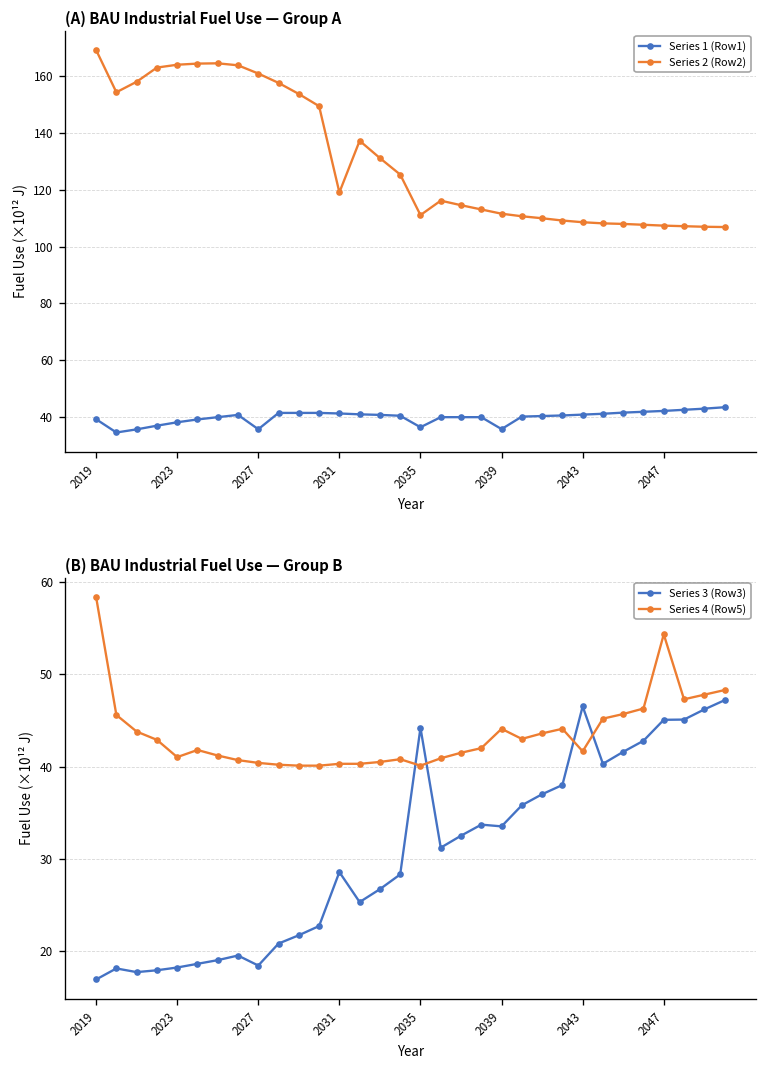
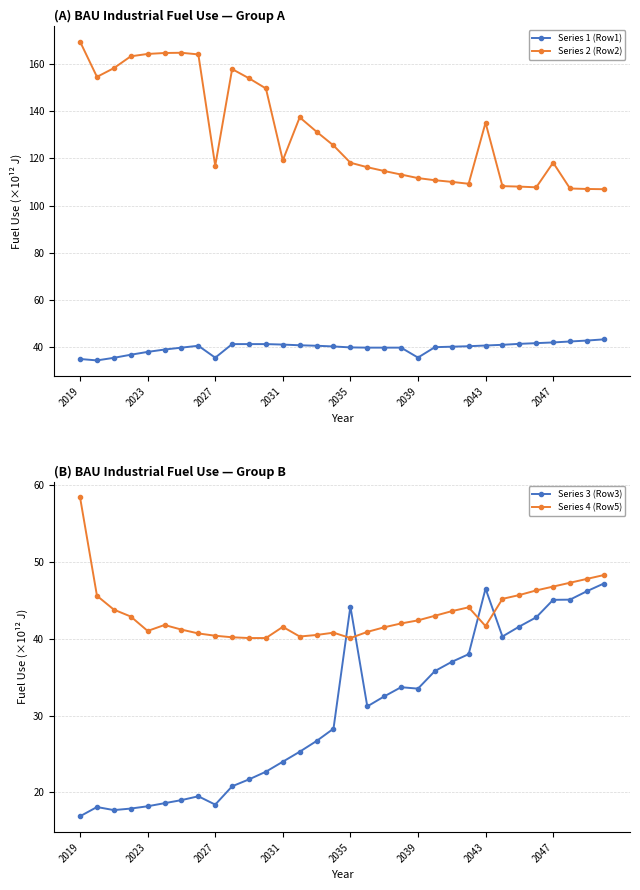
(A) BAU Industrial Fuel Use — Group A, Series 1 (Row1), 2019: 39 -> 35
(A) BAU Industrial Fuel Use — Group A, Series 2 (Row2), 2027: 161 -> 117
(A) BAU Industrial Fuel Use — Group A, Series 1 (Row1), 2035: 36 -> 40
(A) BAU Industrial Fuel Use — Group A, Series 2 (Row2), 2035: 111 -> 118
(A) BAU Industrial Fuel Use — Group A, Series 2 (Row2), 2043: 109 -> 135
(A) BAU Industrial Fuel Use — Group A, Series 2 (Row2), 2047: 107 -> 118
(B) BAU Industrial Fuel Use — Group B, Series 3 (Row3), 2031: 29 -> 24
(B) BAU Industrial Fuel Use — Group B, Series 4 (Row5), 2031: 40 -> 42
(B) BAU Industrial Fuel Use — Group B, Series 4 (Row5), 2039: 44 -> 42
(B) BAU Industrial Fuel Use — Group B, Series 4 (Row5), 2047: 54 -> 47
